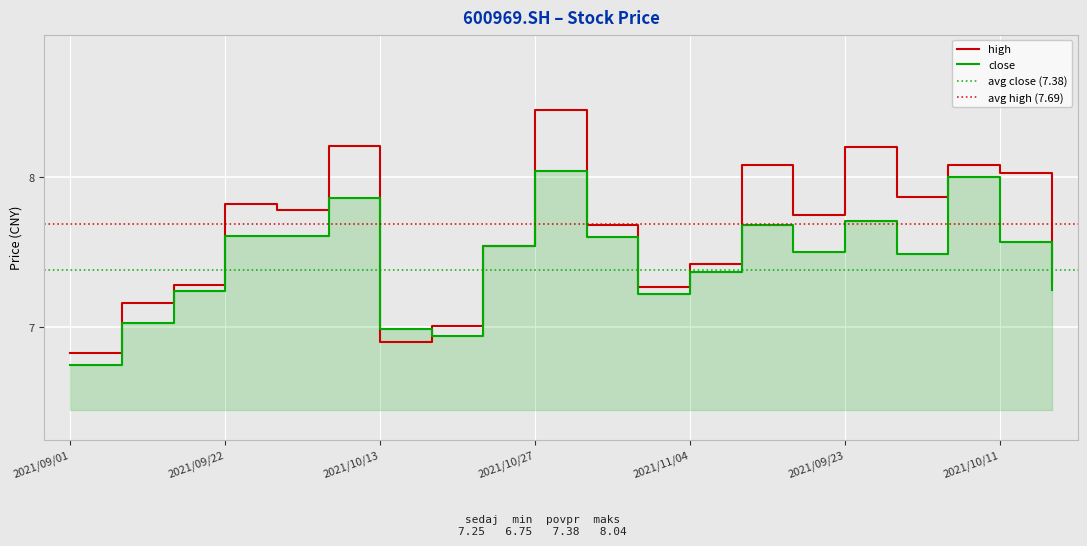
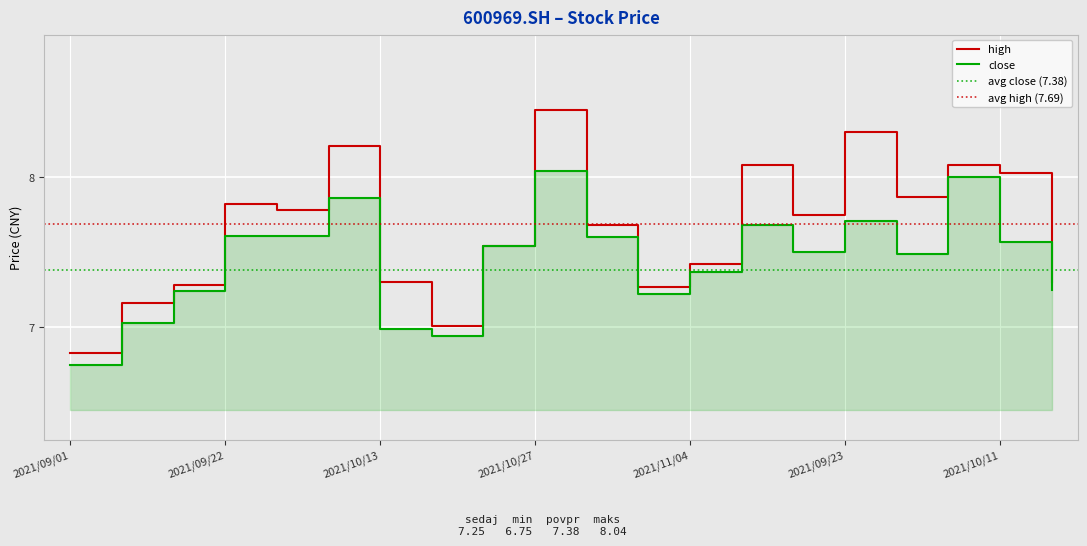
high, 2021/10/13: 6.9 -> 7.3
high, 2021/09/23: 8.2 -> 8.3
